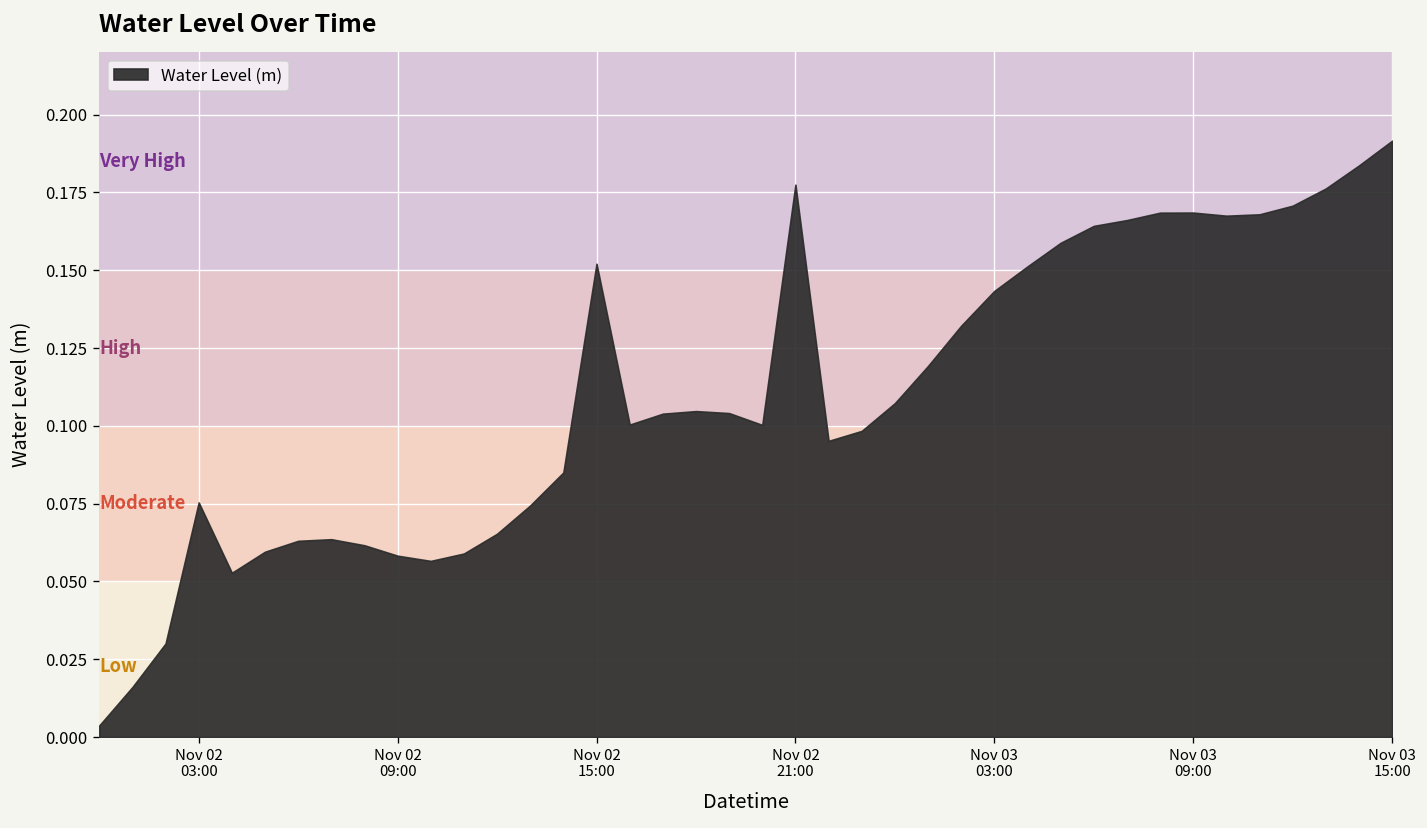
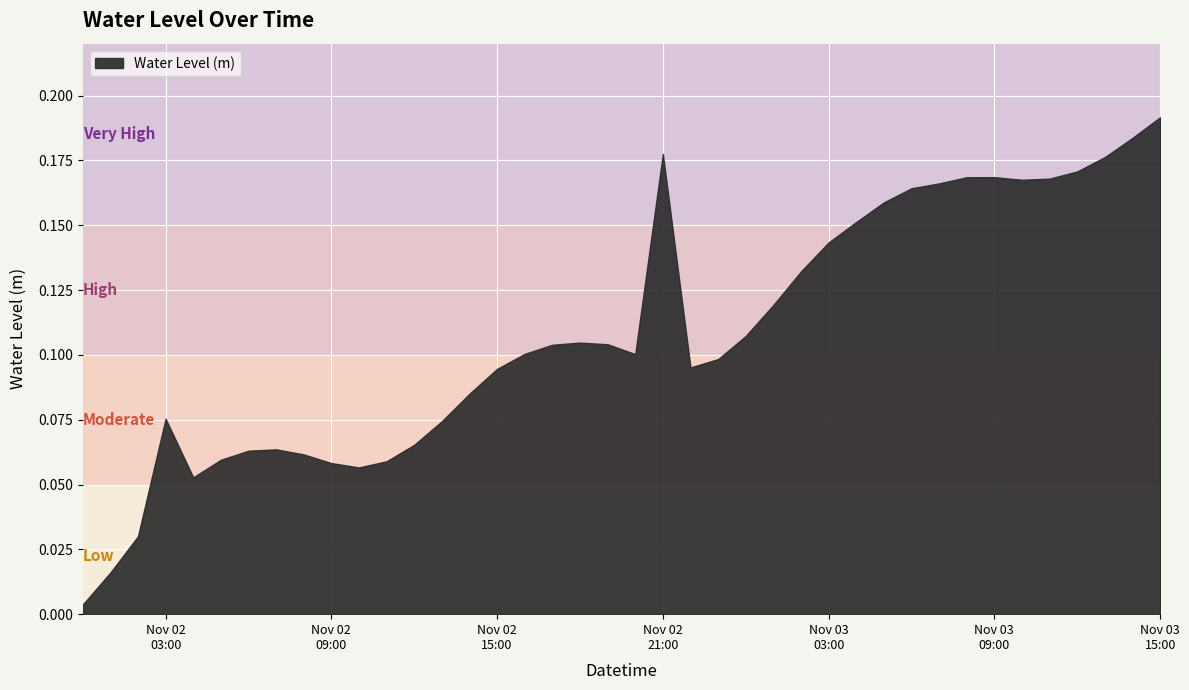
Nov 02 15:00: 0.152 -> 0.095
